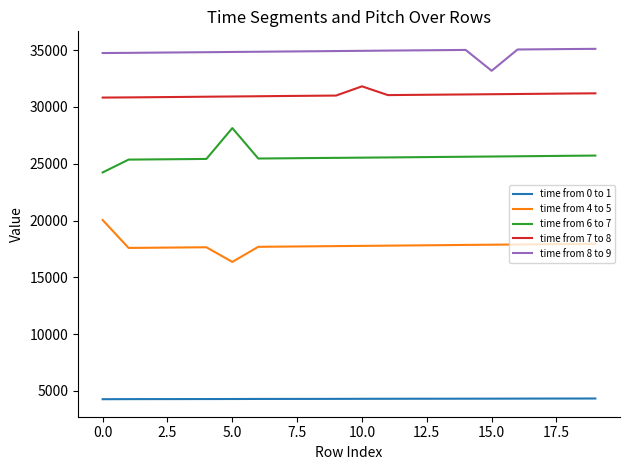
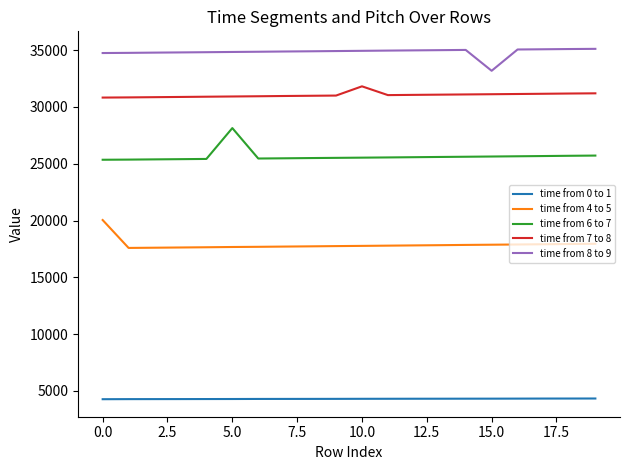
time from 6 to 7, 0.0: 24200 -> 25400
time from 4 to 5, 5.0: 16400 -> 17700
